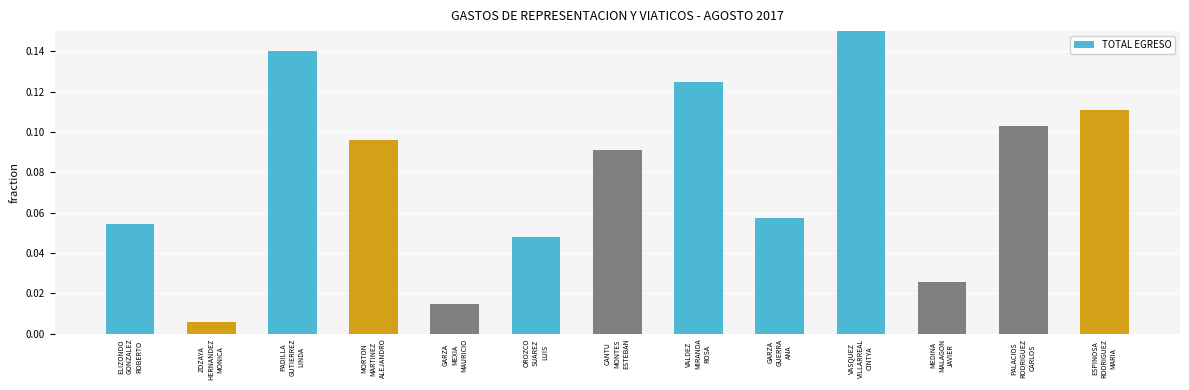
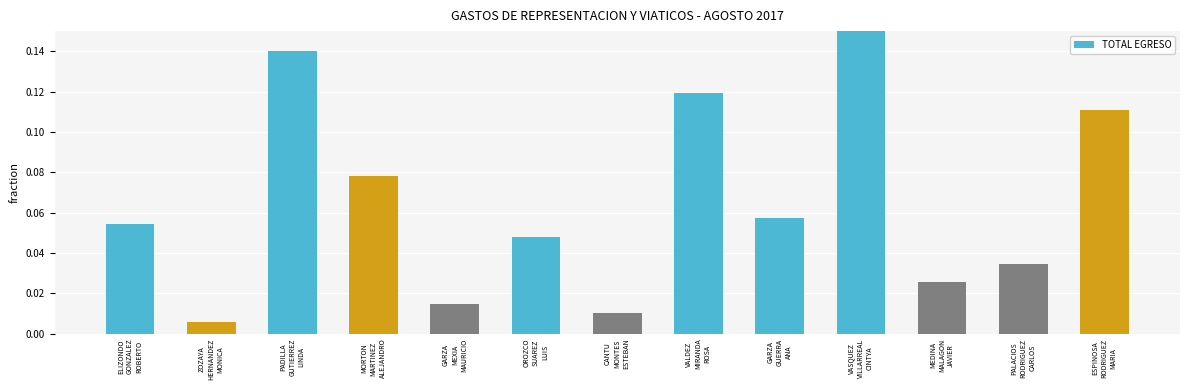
MORTON MARTINEZ ALEJANDRO: 0.096 -> 0.078
CANTU MONTES ESTEBAN: 0.091 -> 0.010
VALDEZ MIRANDA ROSA: 0.125 -> 0.119
PALACIOS RODRIGUEZ CARLOS: 0.103 -> 0.034
